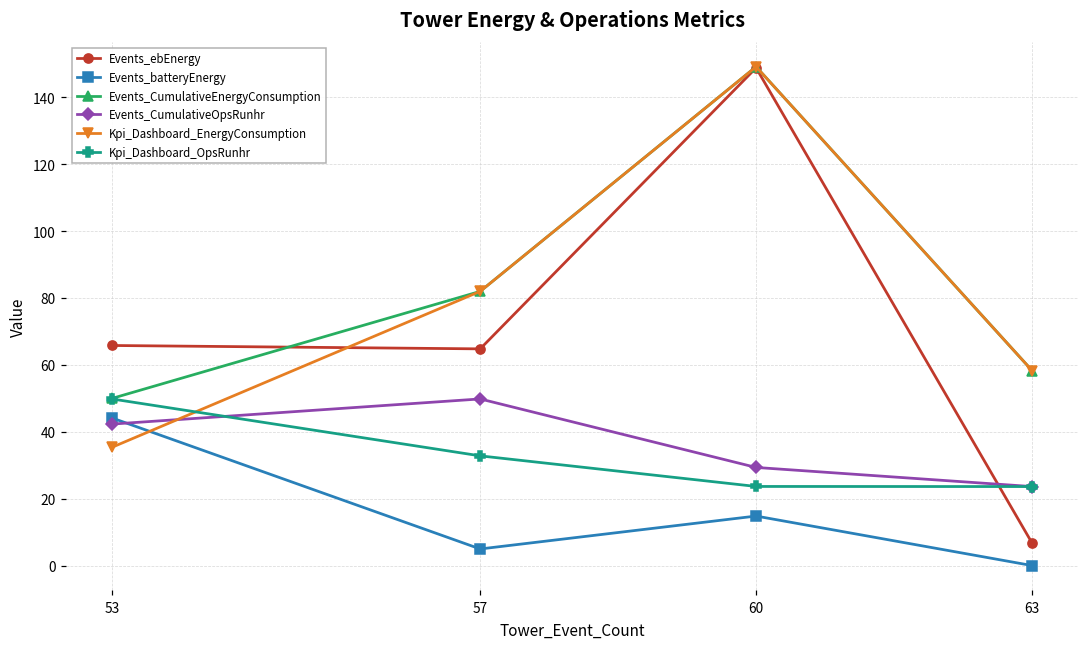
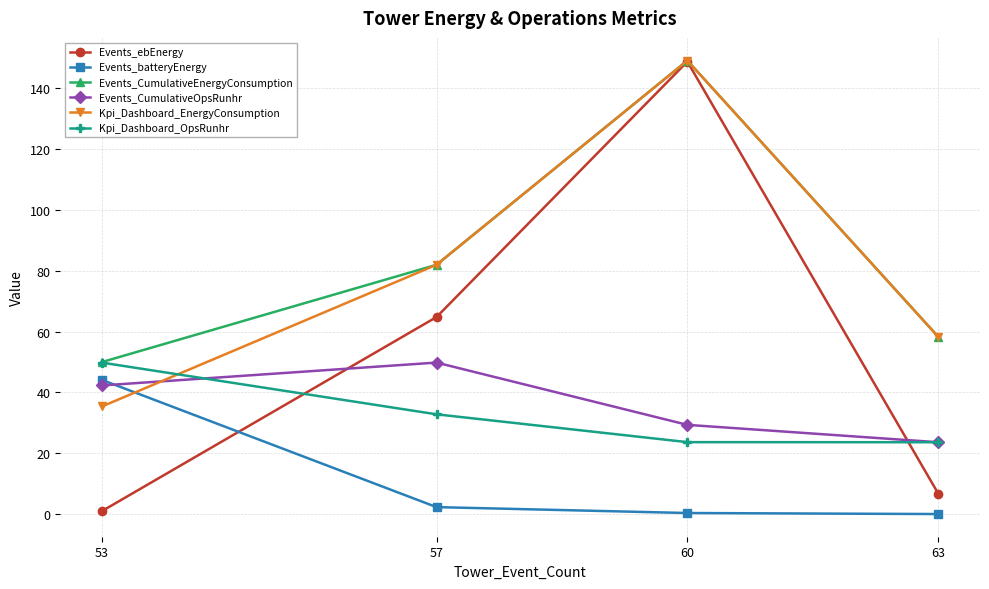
Events_ebEnergy, 53: 66 -> 1
Events_batteryEnergy, 57: 5 -> 2
Events_batteryEnergy, 60: 15 -> 0
